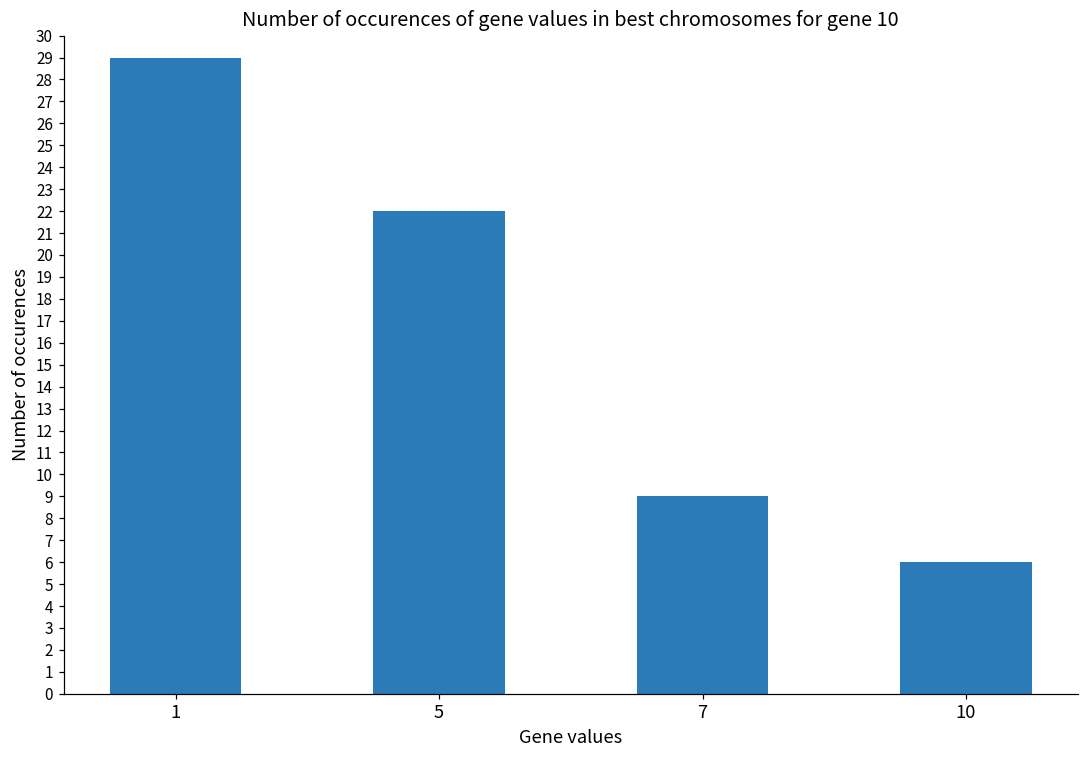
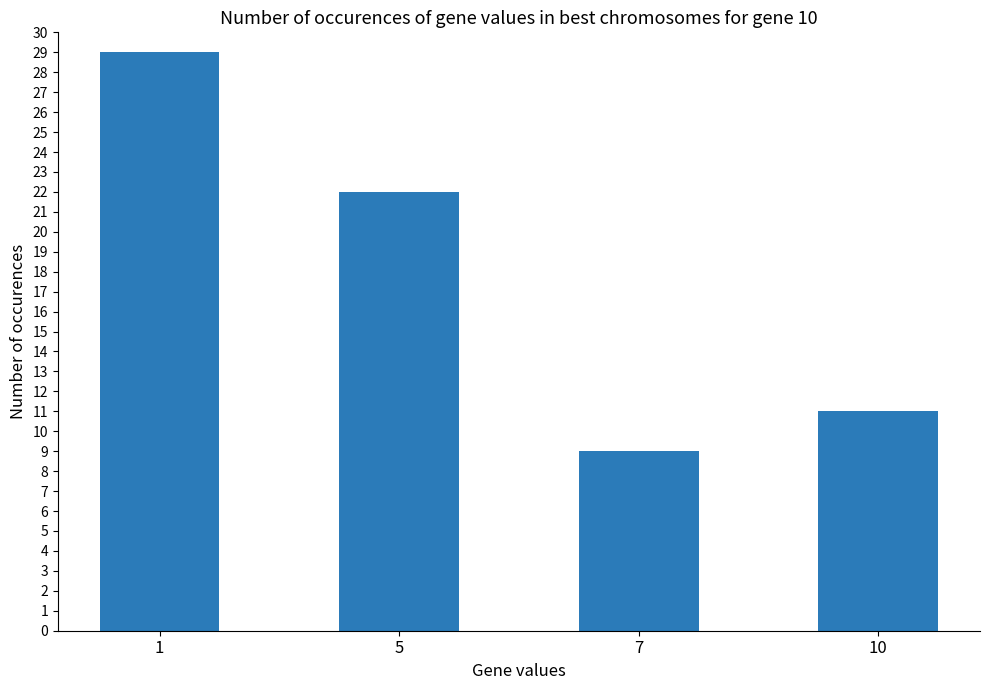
10: 6 -> 11
